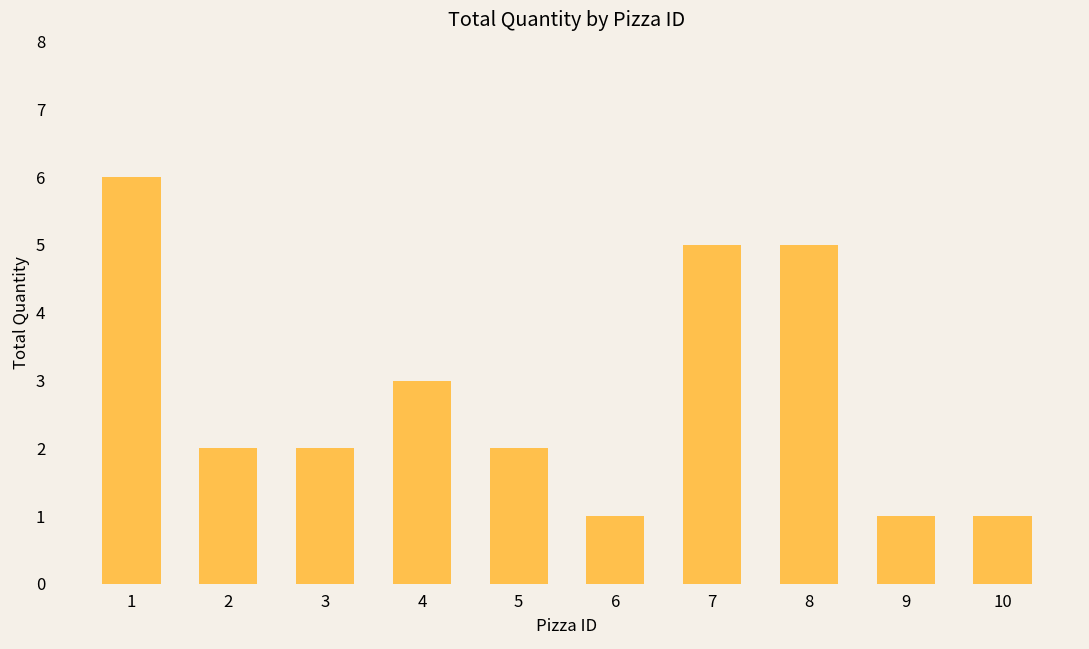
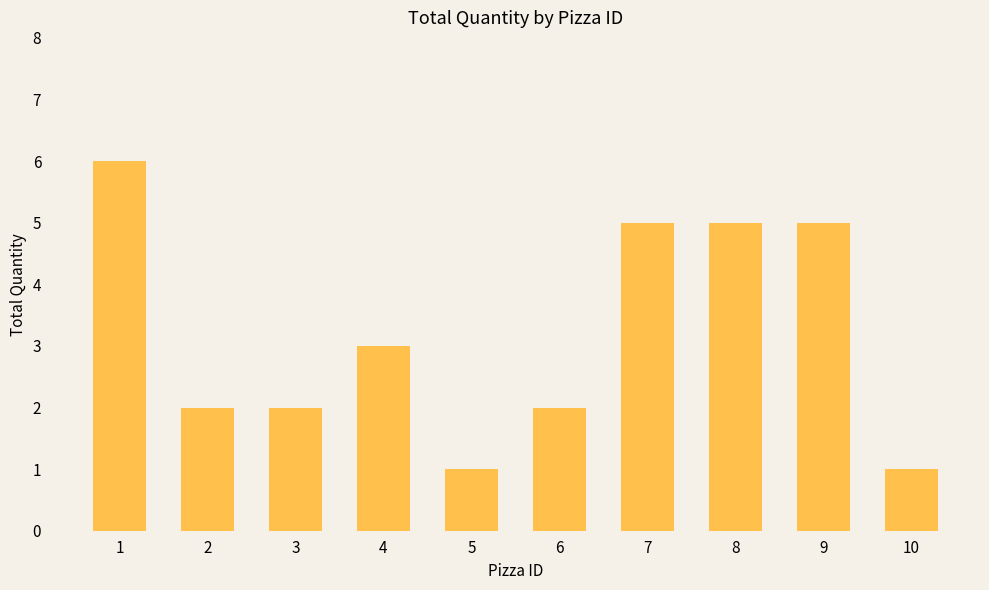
5: 2 -> 1
6: 1 -> 2
9: 1 -> 5
